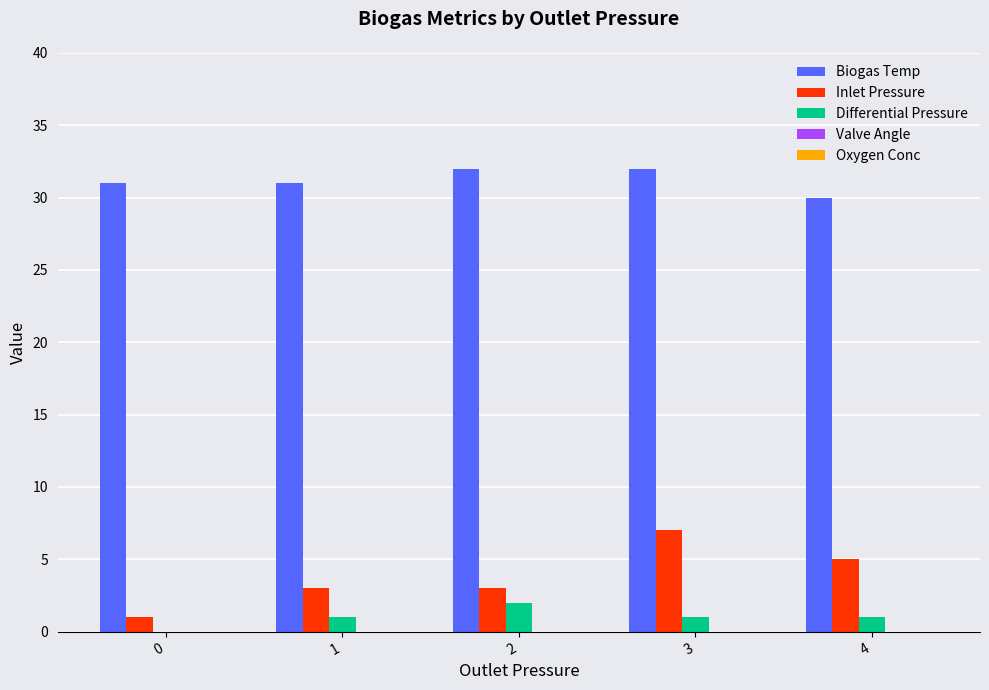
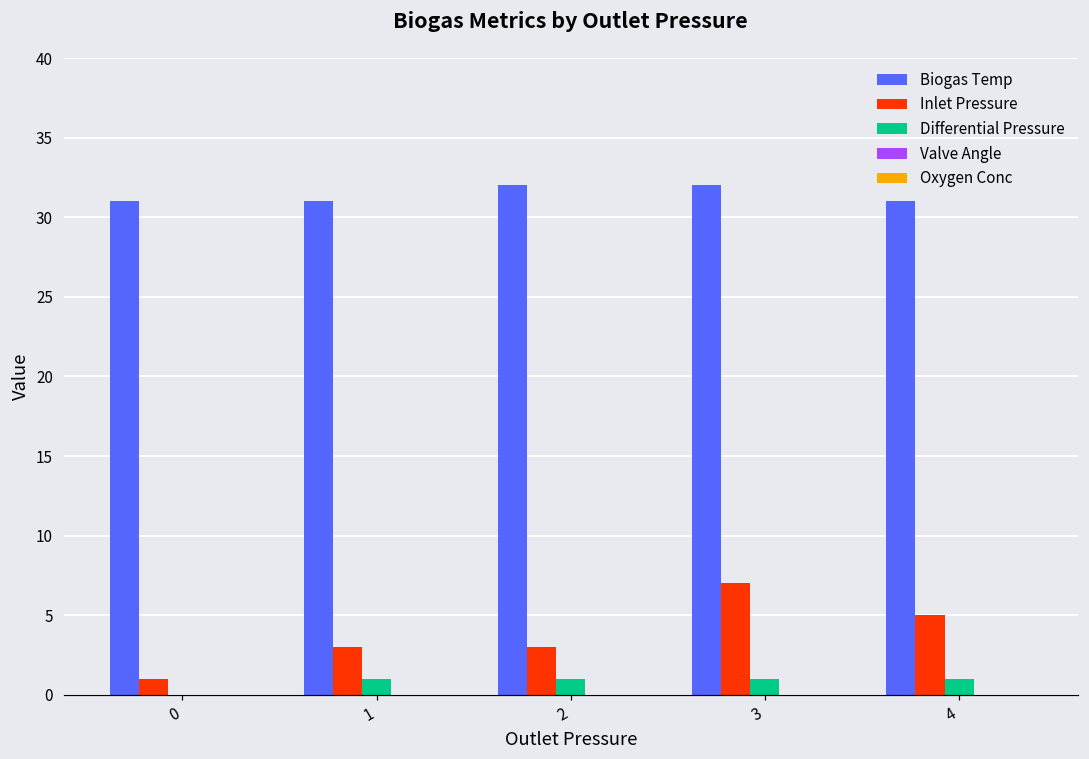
Differential Pressure, 2: 2 -> 1
Biogas Temp, 4: 30 -> 31
